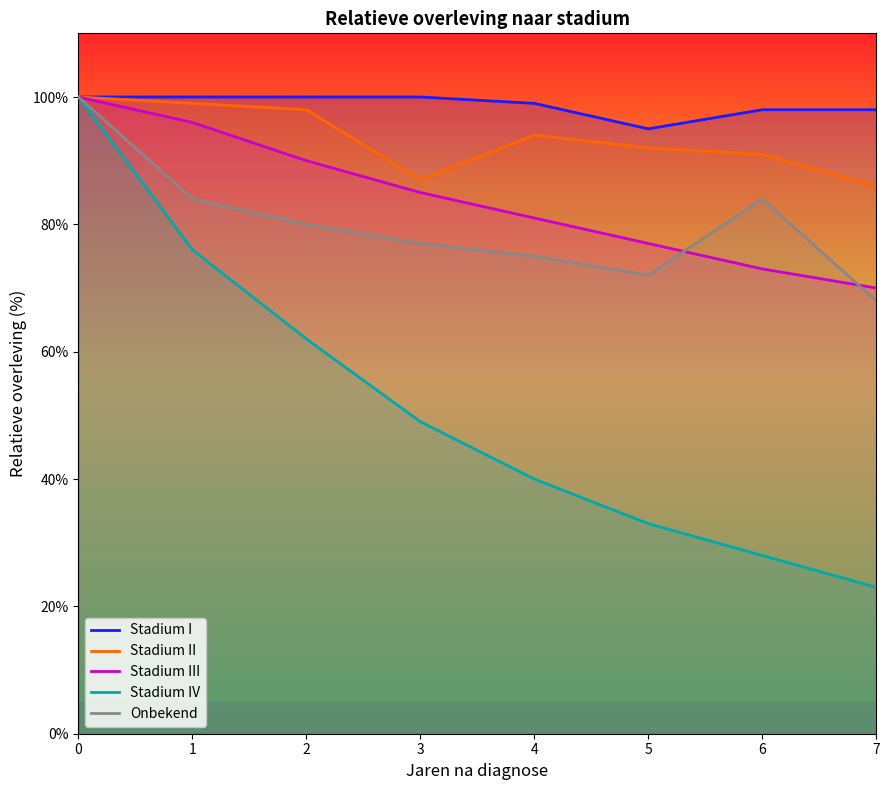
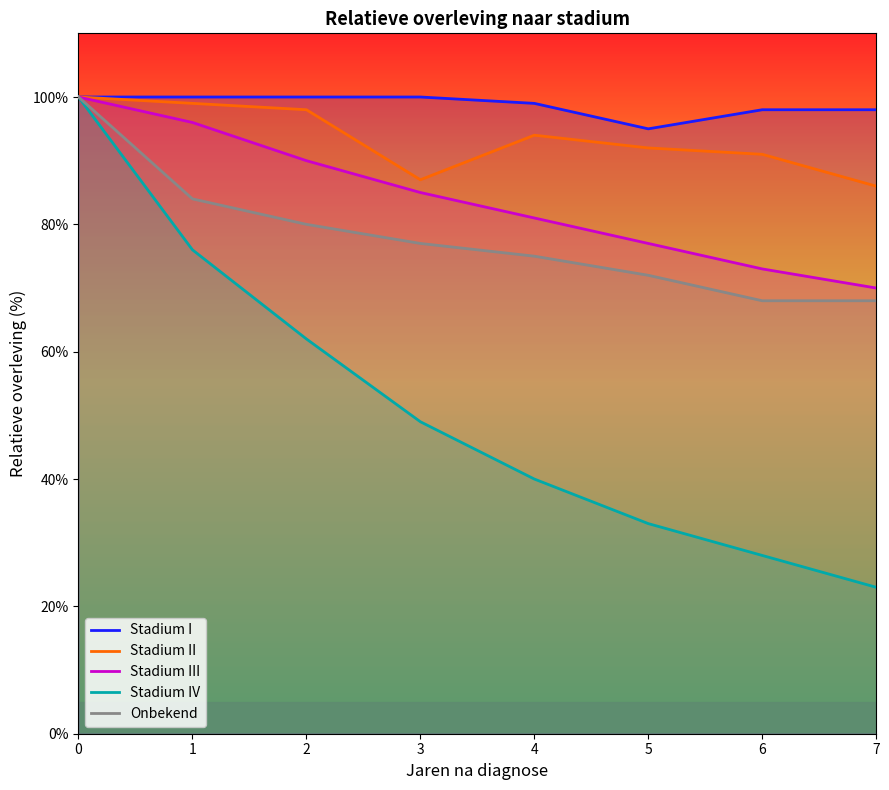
Onbekend, 6: 84% -> 68%
